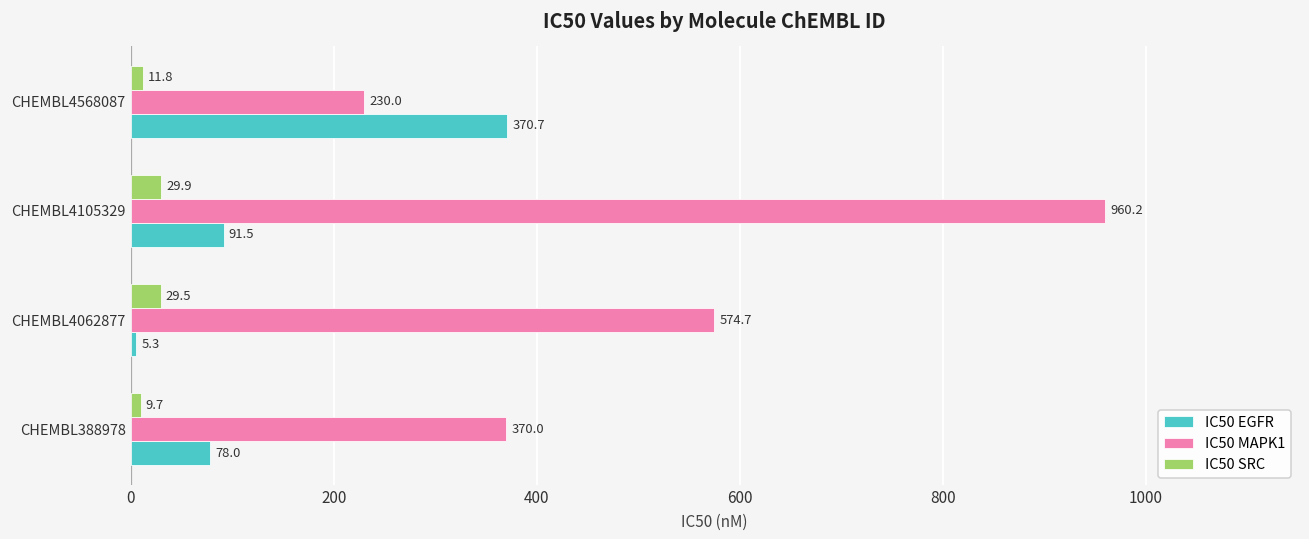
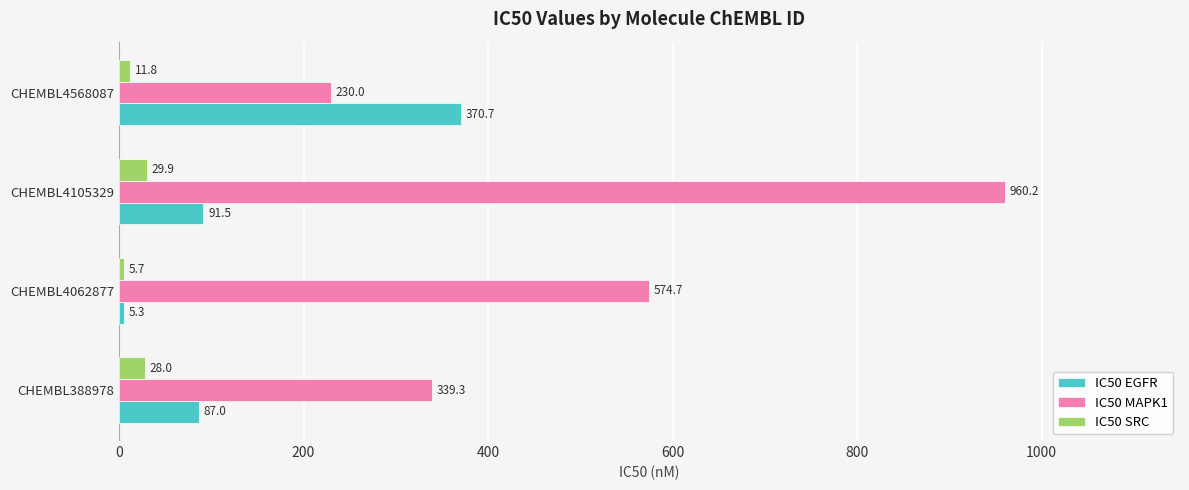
IC50 SRC, CHEMBL4062877: 29.5 -> 5.7
IC50 SRC, CHEMBL388978: 9.7 -> 28.0
IC50 MAPK1, CHEMBL388978: 370.0 -> 339.3
IC50 EGFR, CHEMBL388978: 78.0 -> 87.0
